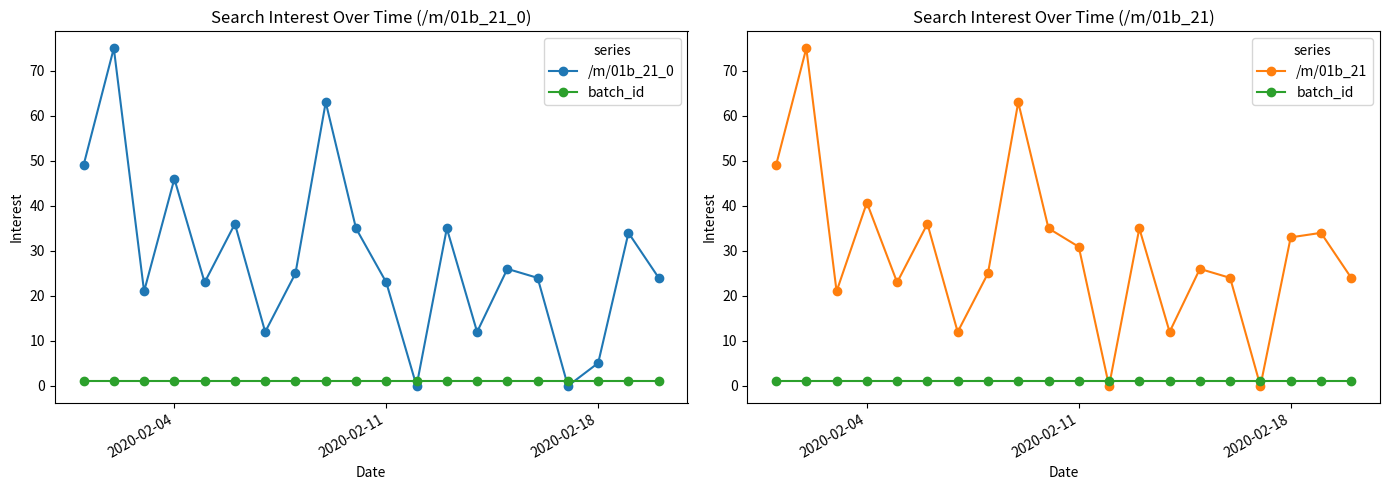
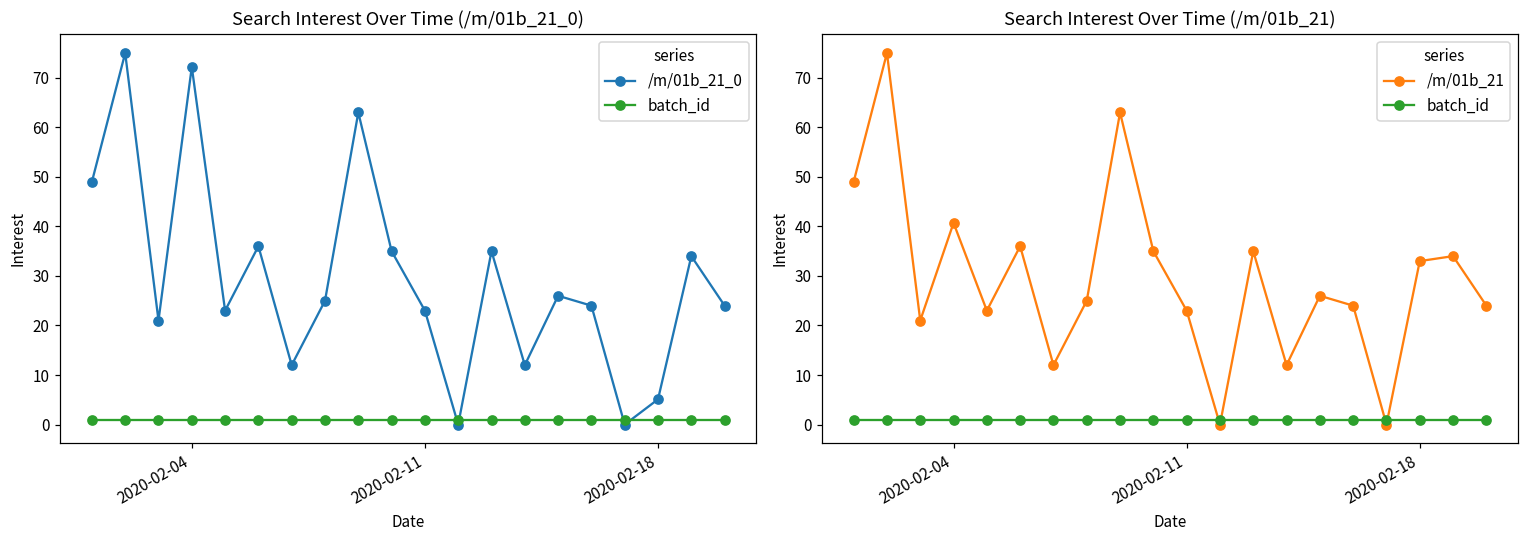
Search Interest Over Time (/m/01b_21_0), /m/01b_21_0, 2020-02-04: 46 -> 72
Search Interest Over Time (/m/01b_21), /m/01b_21, 2020-02-11: 31 -> 23
